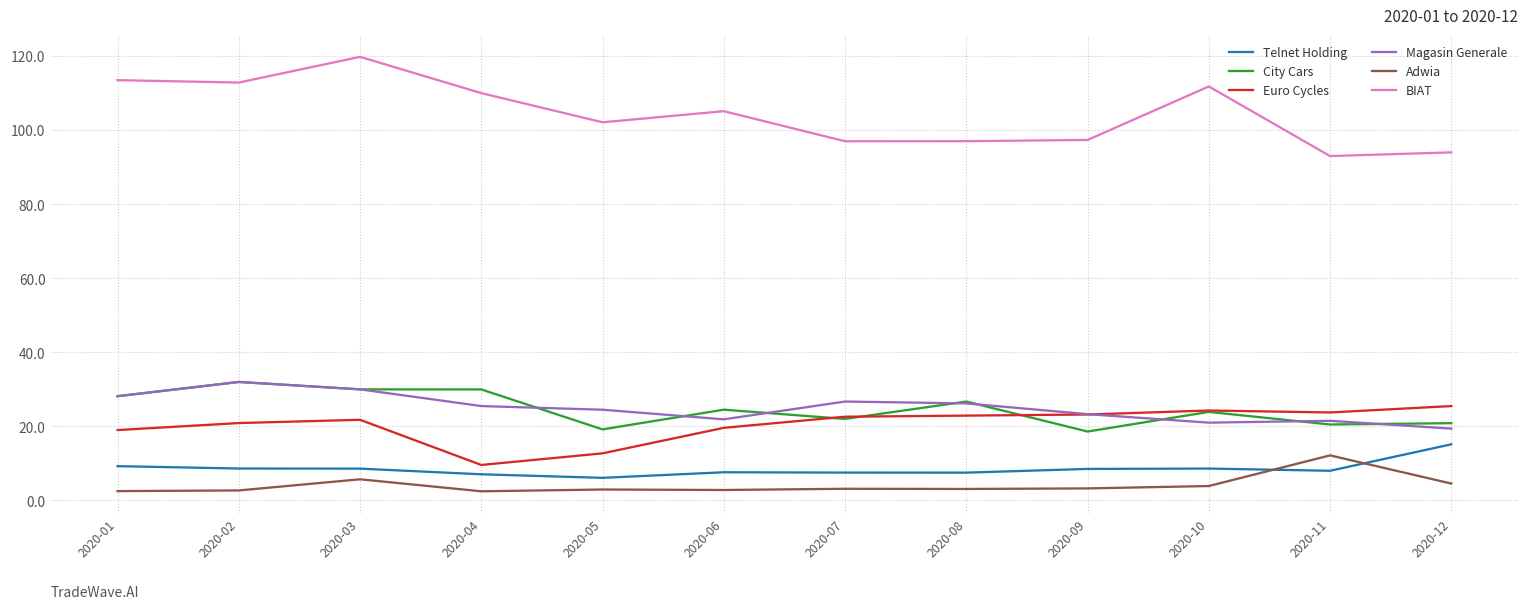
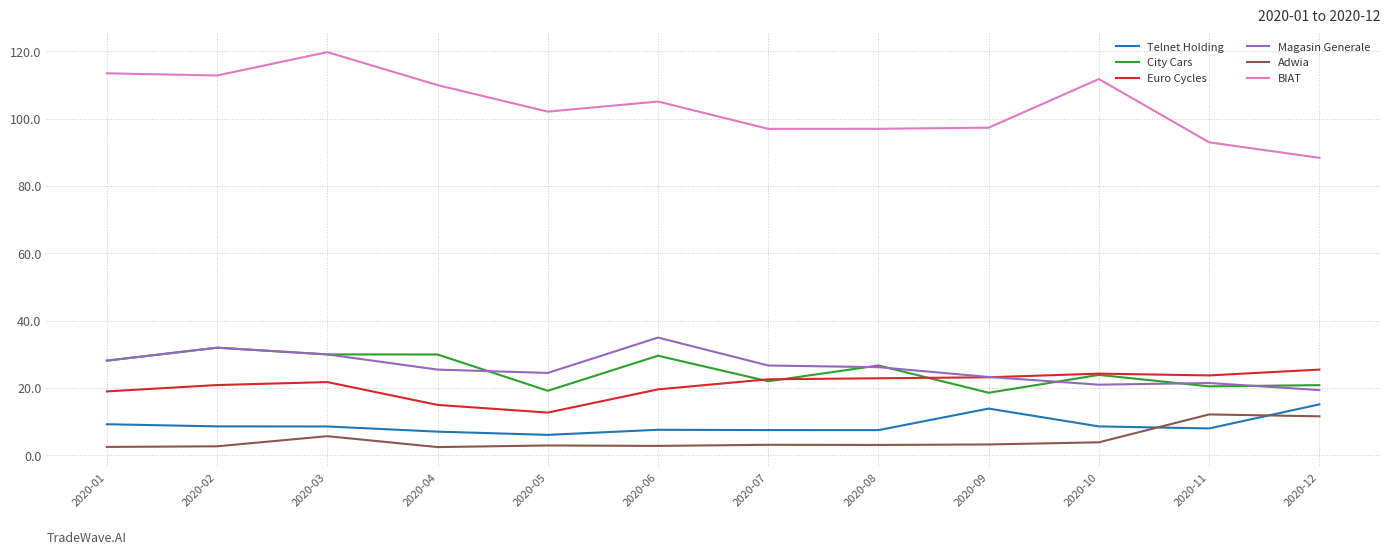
Euro Cycles, 2020-04: 10 -> 15
City Cars, 2020-06: 25 -> 30
Magasin Generale, 2020-06: 22 -> 35
Telnet Holding, 2020-09: 9 -> 14
Adwia, 2020-12: 5 -> 12
BIAT, 2020-12: 94 -> 88
